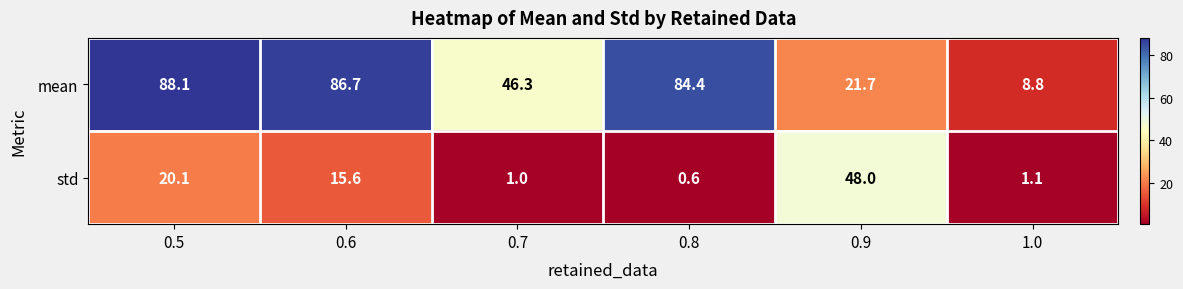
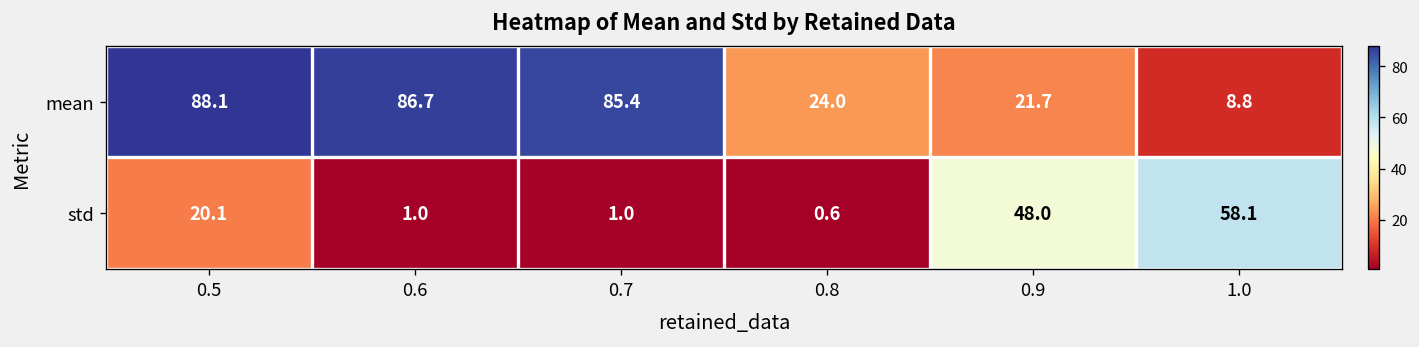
mean, 0.7: 46.3 -> 85.4
mean, 0.8: 84.4 -> 24.0
std, 0.6: 15.6 -> 1.0
std, 1.0: 1.1 -> 58.1
